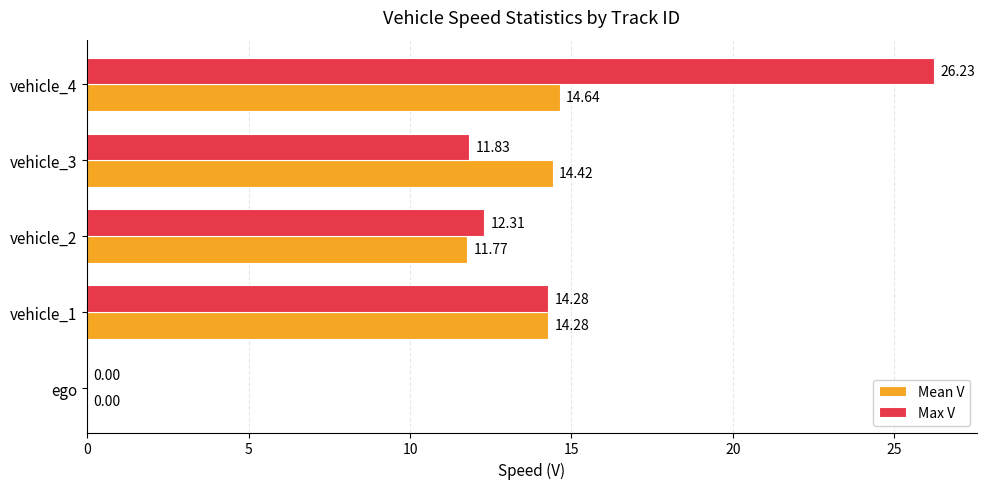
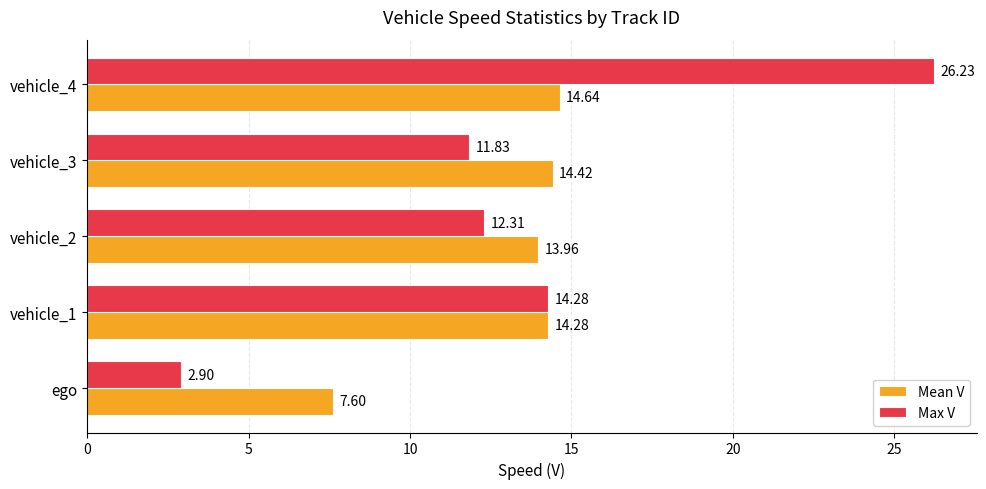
Mean V, vehicle_2: 11.77 -> 13.96
Max V, ego: 0.00 -> 2.90
Mean V, ego: 0.00 -> 7.60
